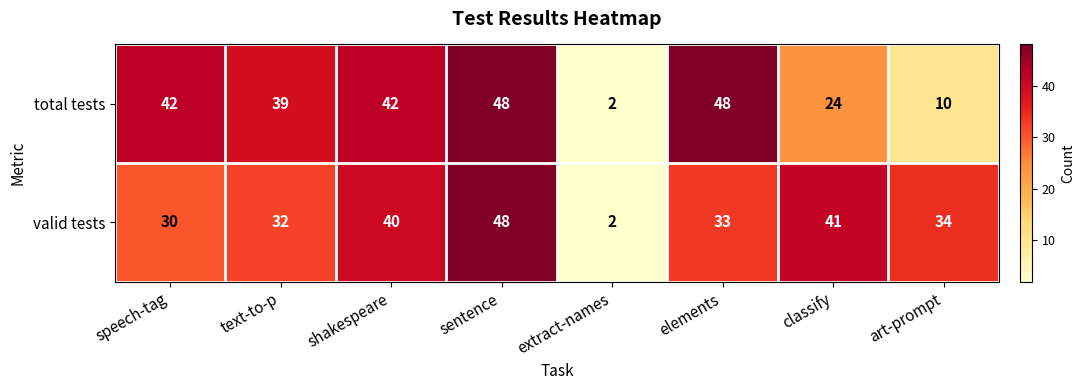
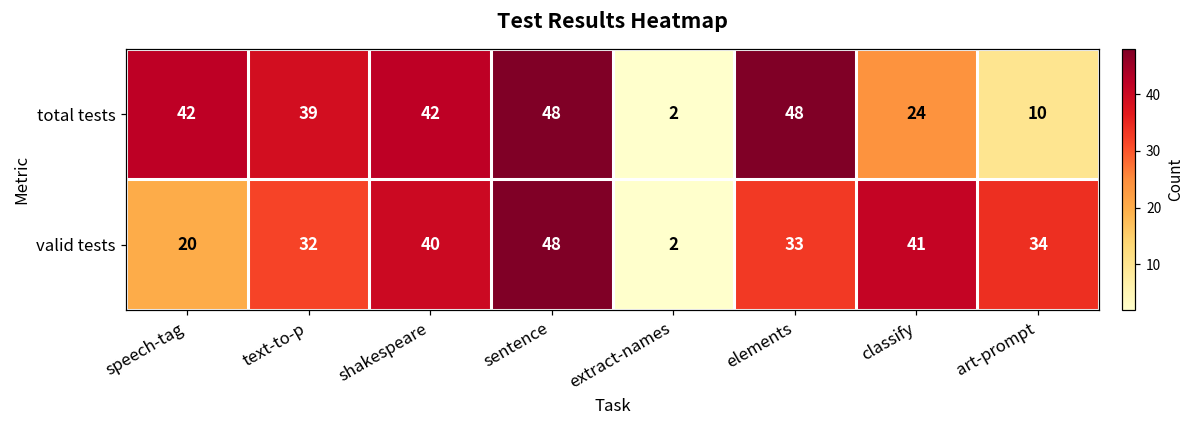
valid tests, speech-tag: 30 -> 20
